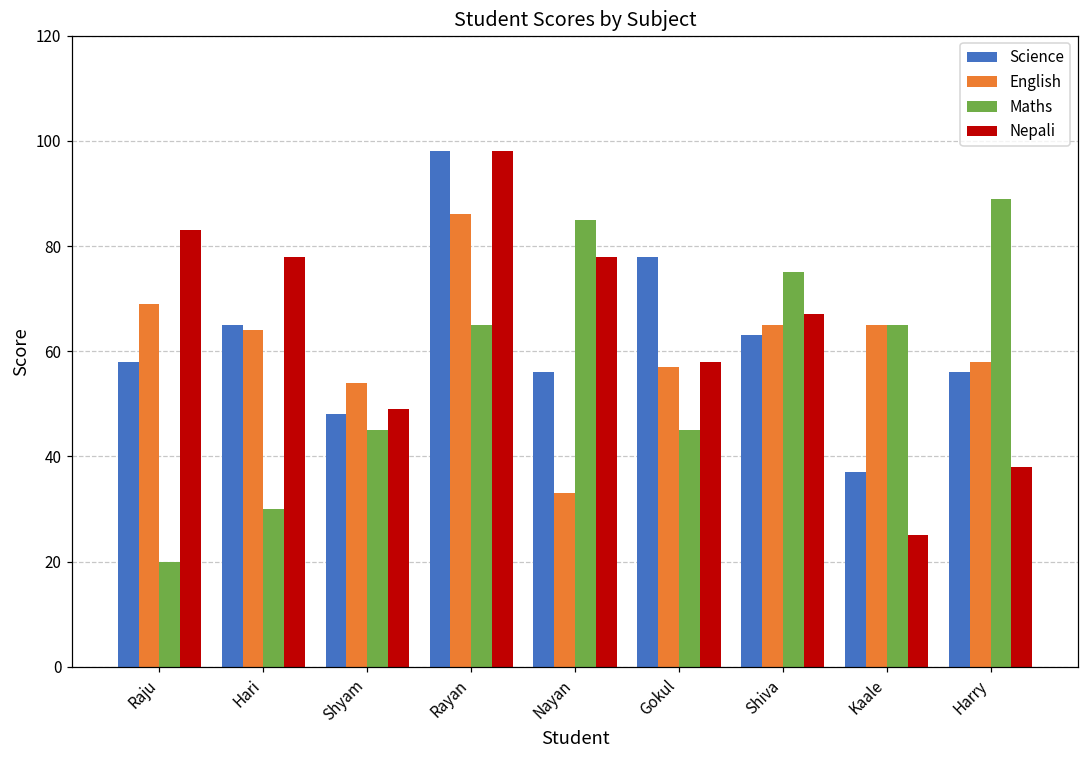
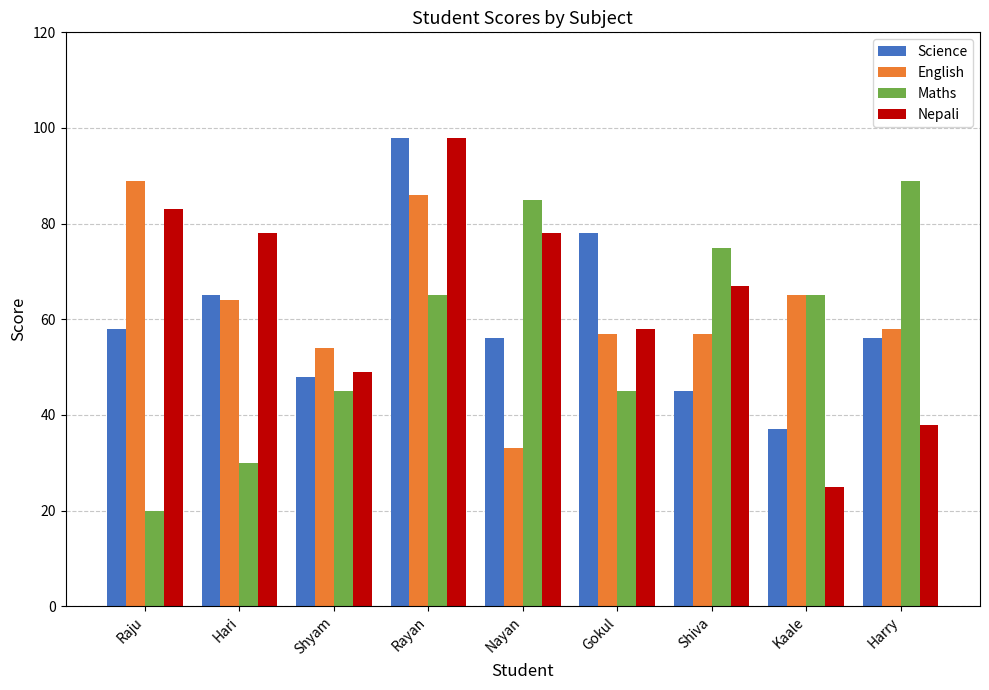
English, Raju: 69 -> 89
Science, Shiva: 63 -> 45
English, Shiva: 65 -> 57
